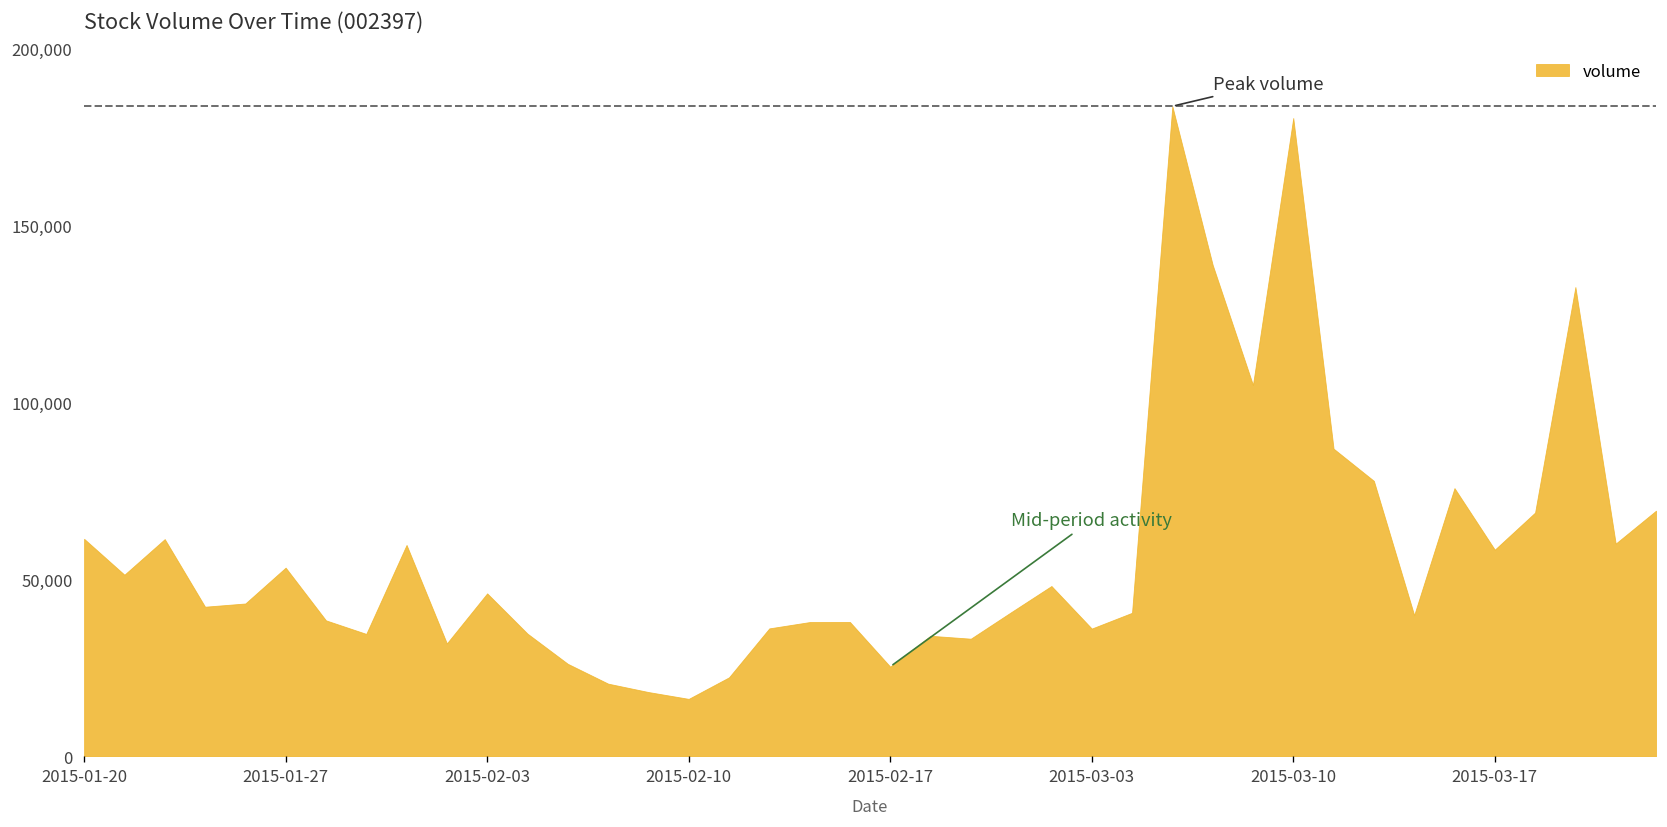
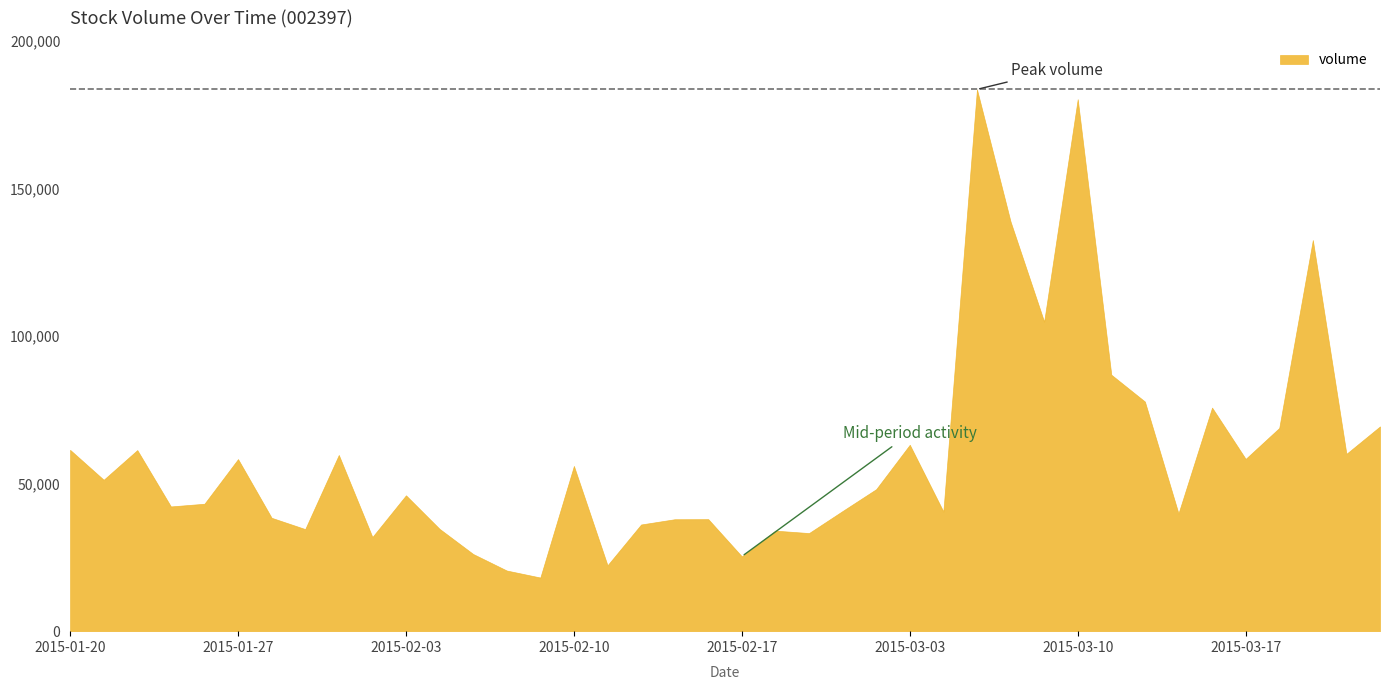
2015-01-27: 53,000 -> 58,000
2015-02-10: 16,000 -> 56,000
2015-03-03: 36,000 -> 63,000
